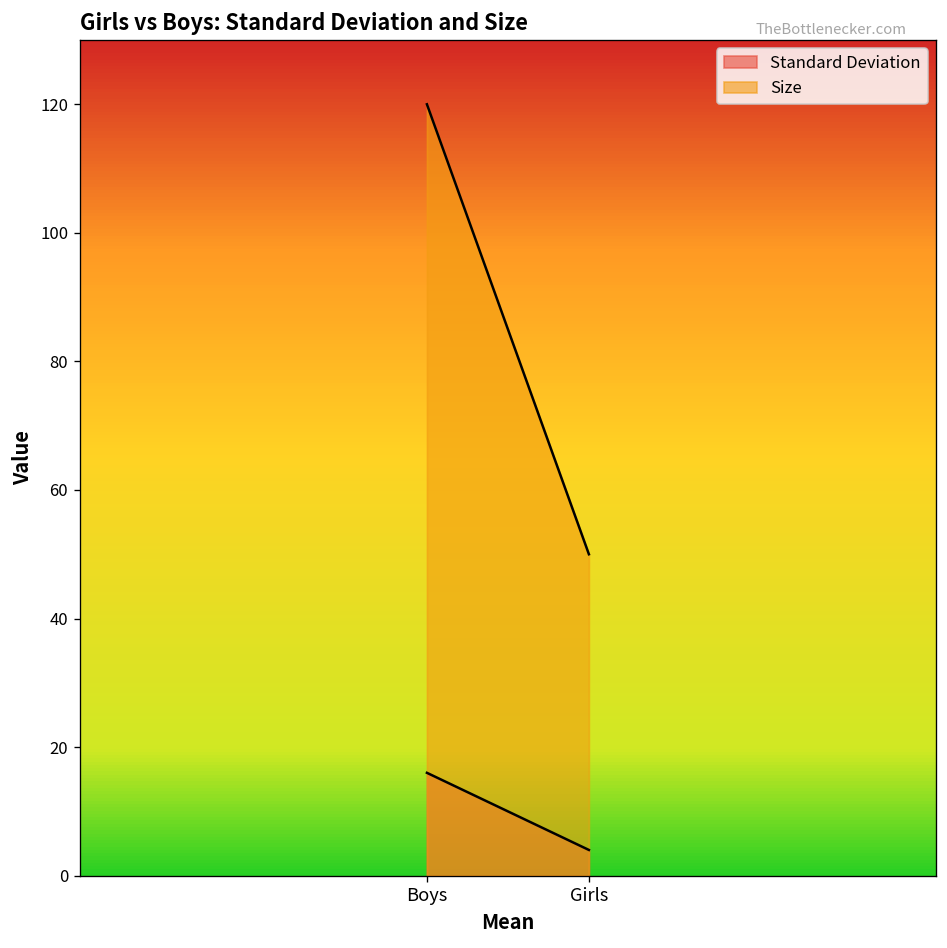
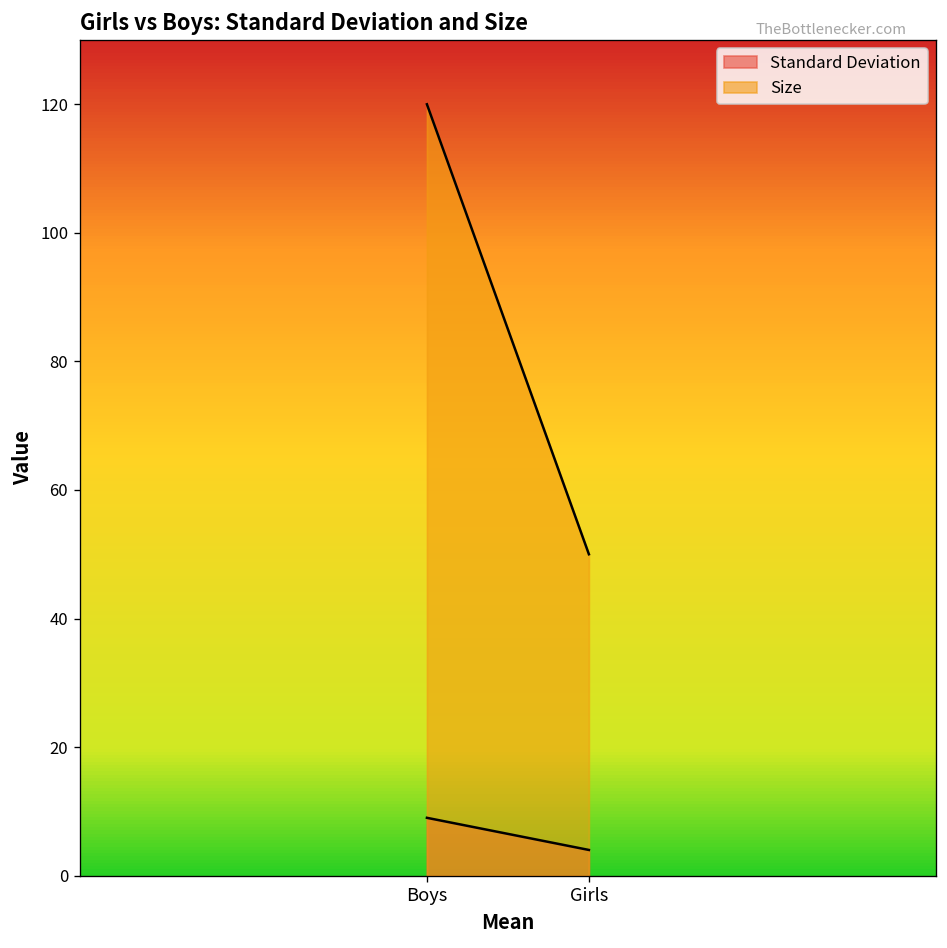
Standard Deviation, Boys: 16 -> 9
